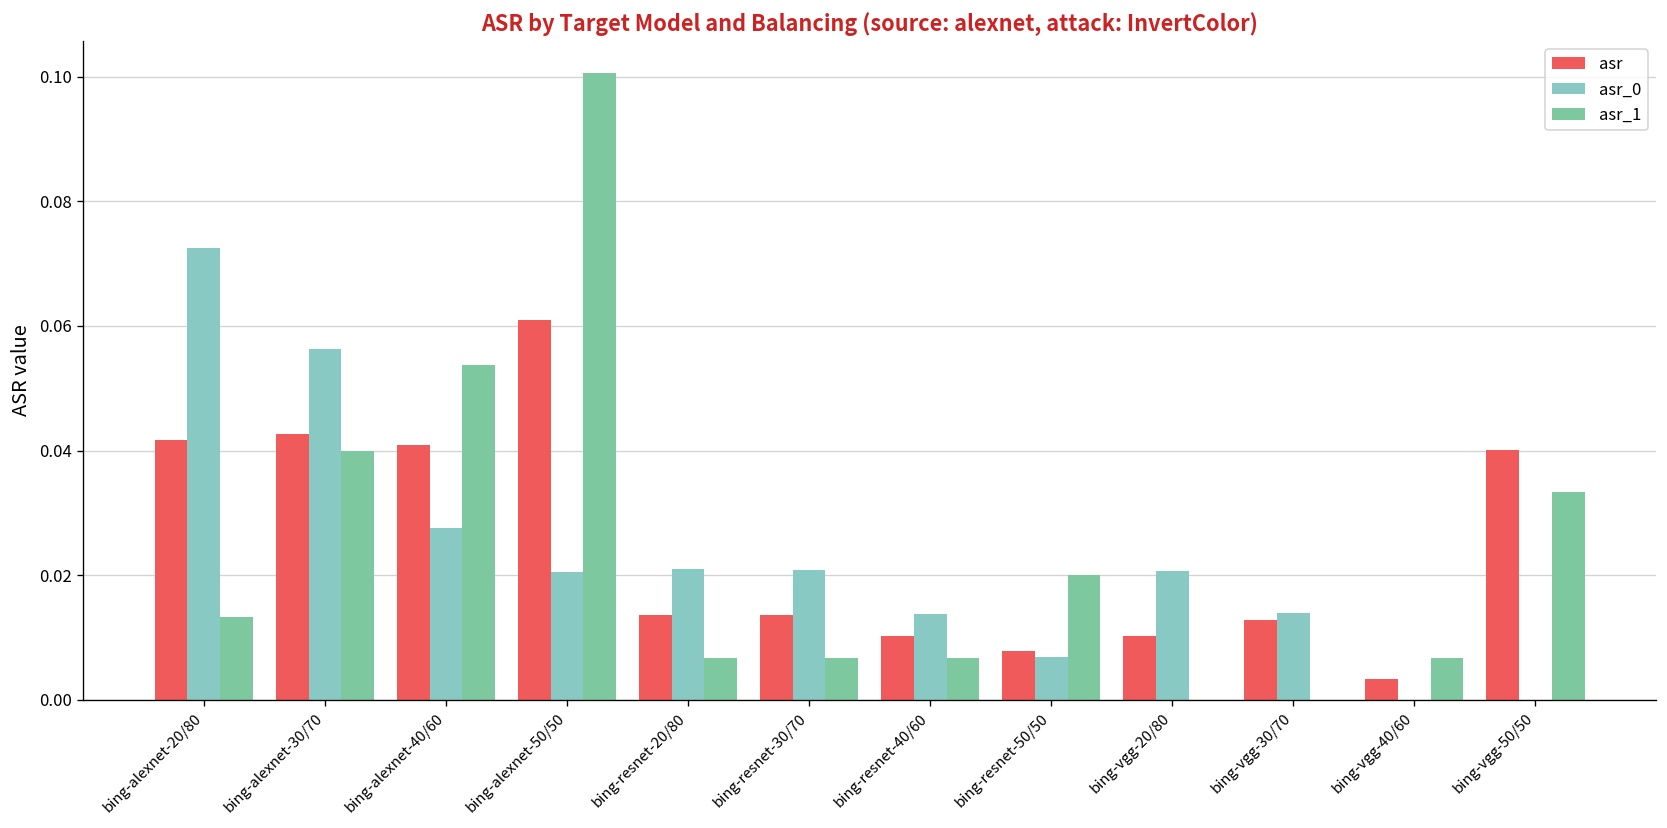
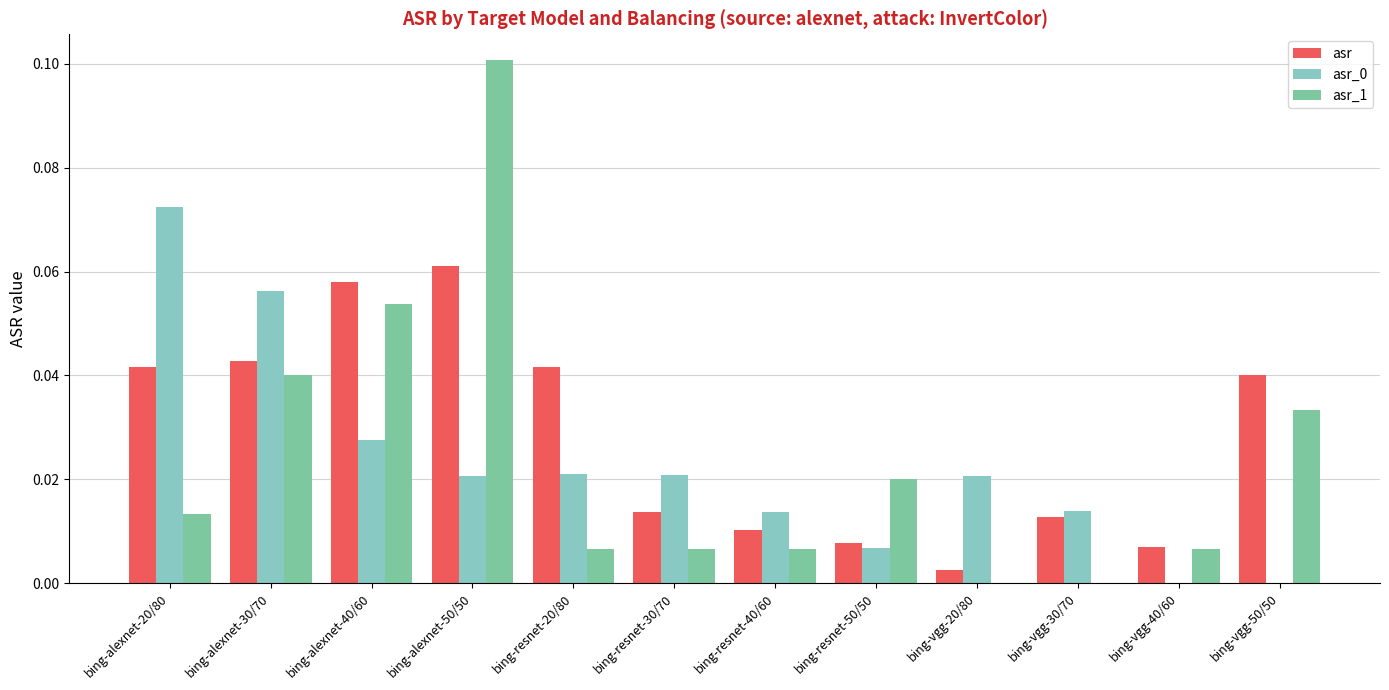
asr, bing-alexnet-40/60: 0.041 -> 0.058
asr, bing-resnet-20/80: 0.014 -> 0.042
asr, bing-vgg-20/80: 0.010 -> 0.003
asr, bing-vgg-40/60: 0.003 -> 0.007
